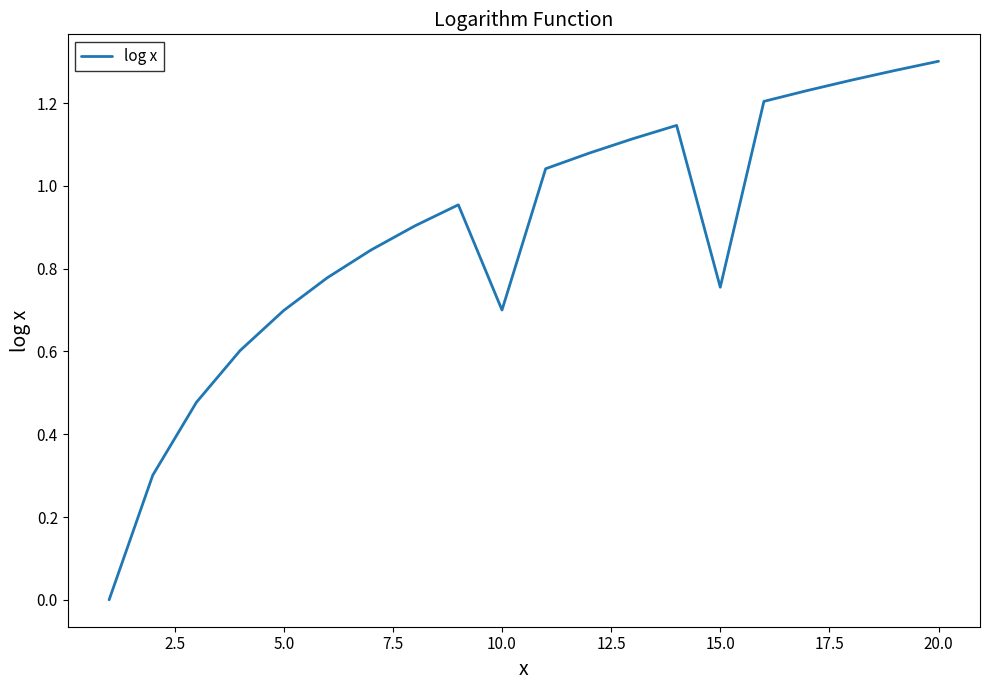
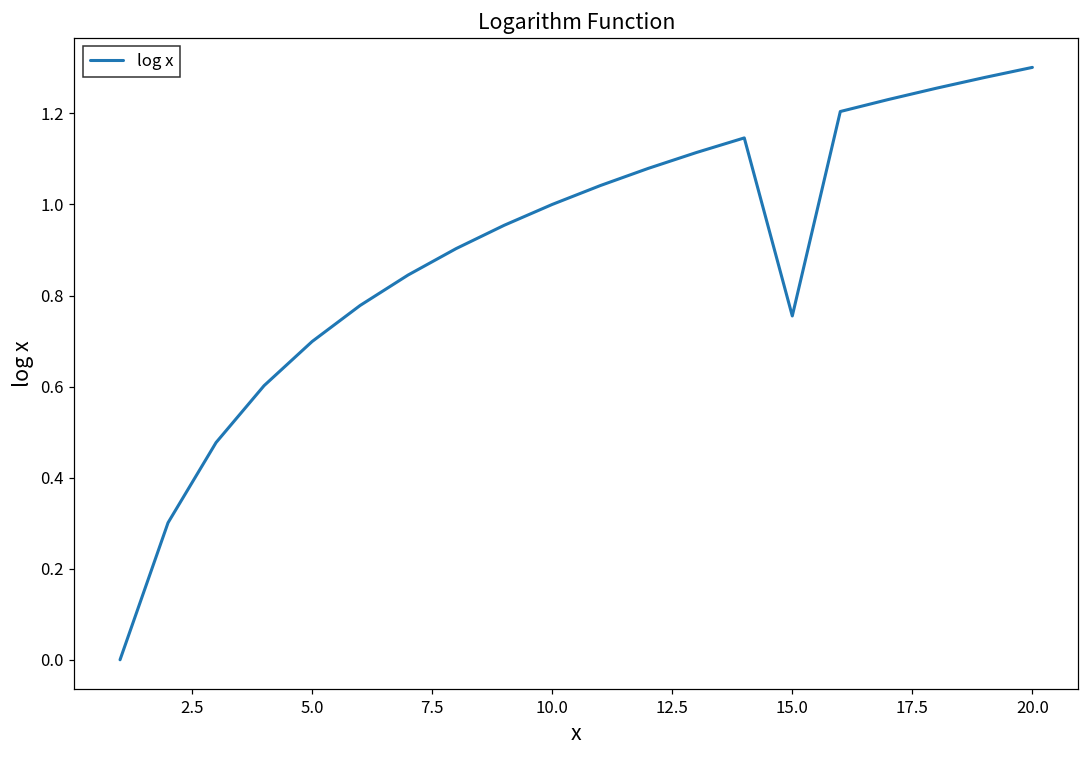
10.0: 0.7 -> 1.0
